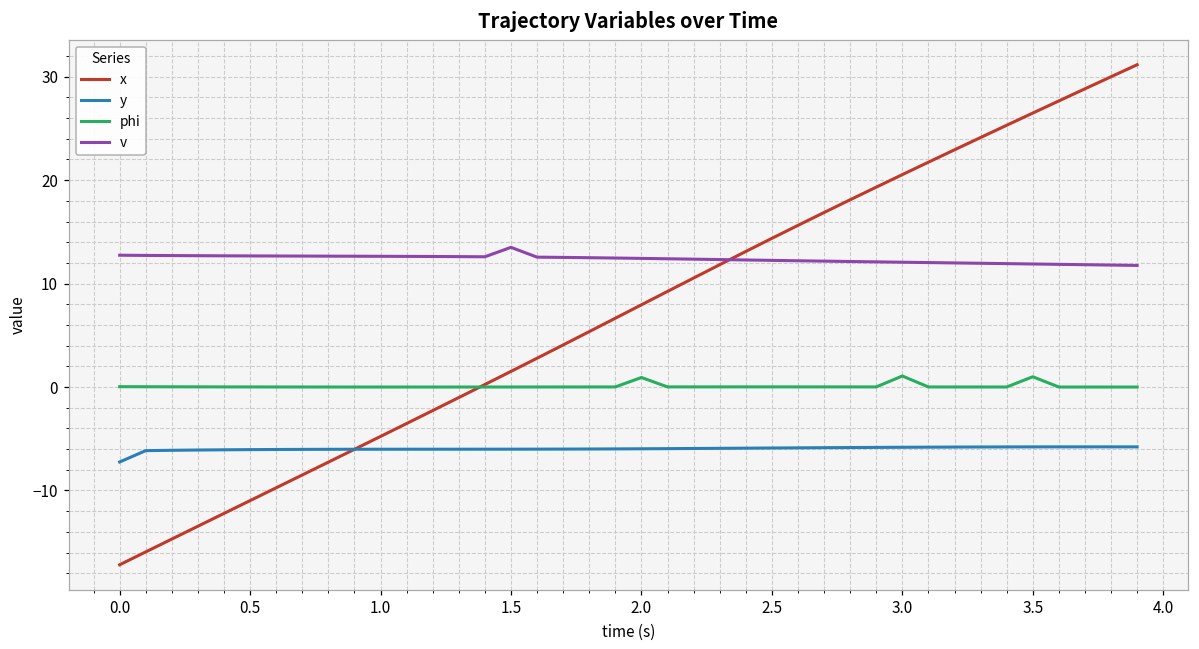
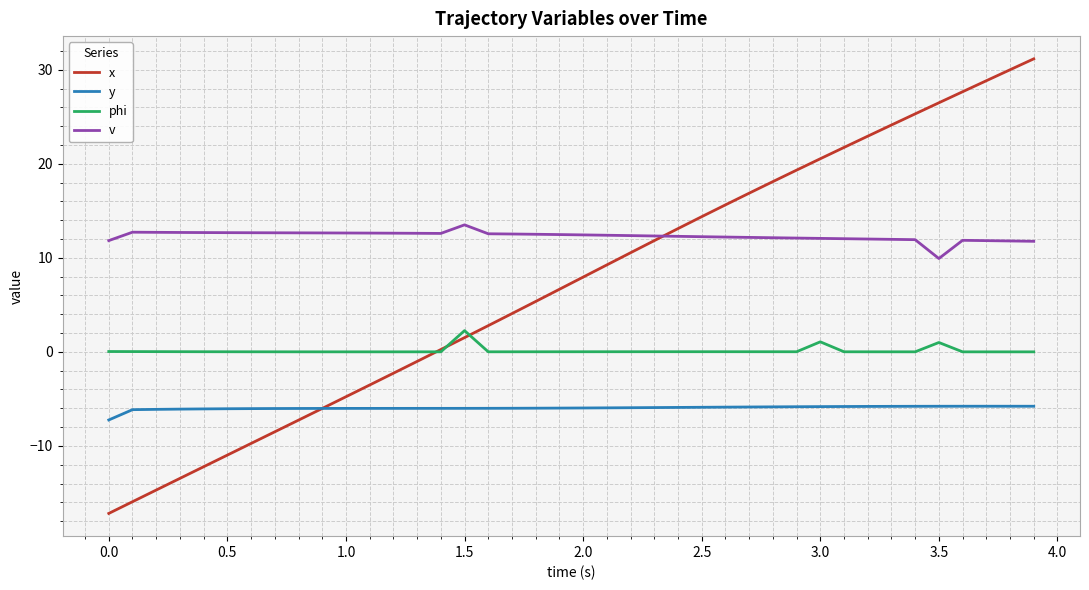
v, 0.0: 13 -> 12
phi, 1.5: 0 -> 2
phi, 2.0: 1 -> 0
v, 3.5: 12 -> 10
